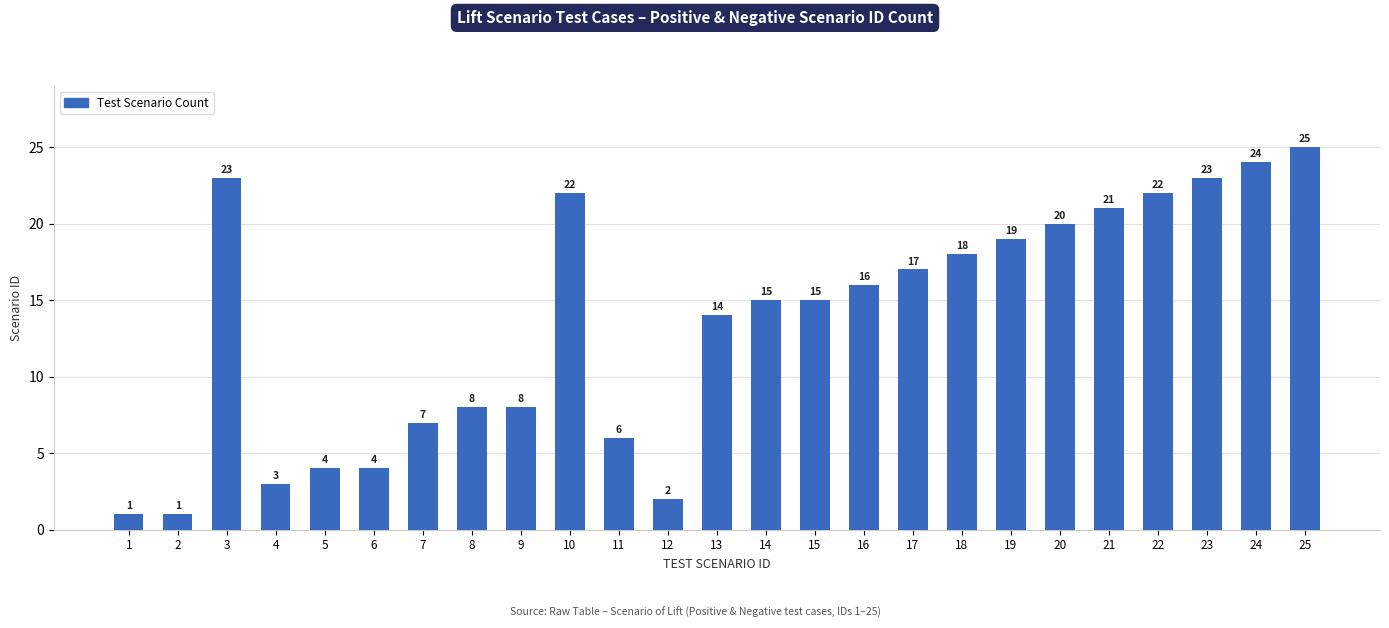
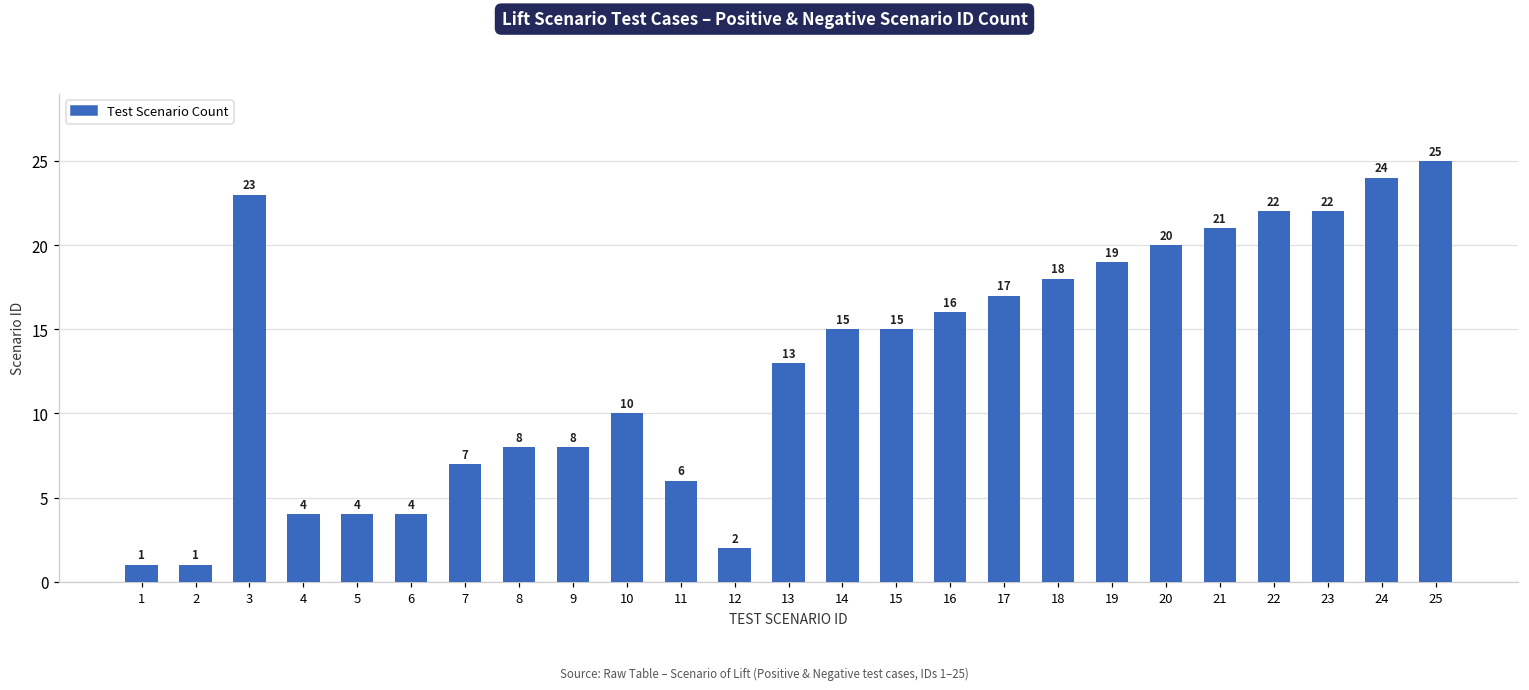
4: 3 -> 4
10: 22 -> 10
13: 14 -> 13
23: 23 -> 22
